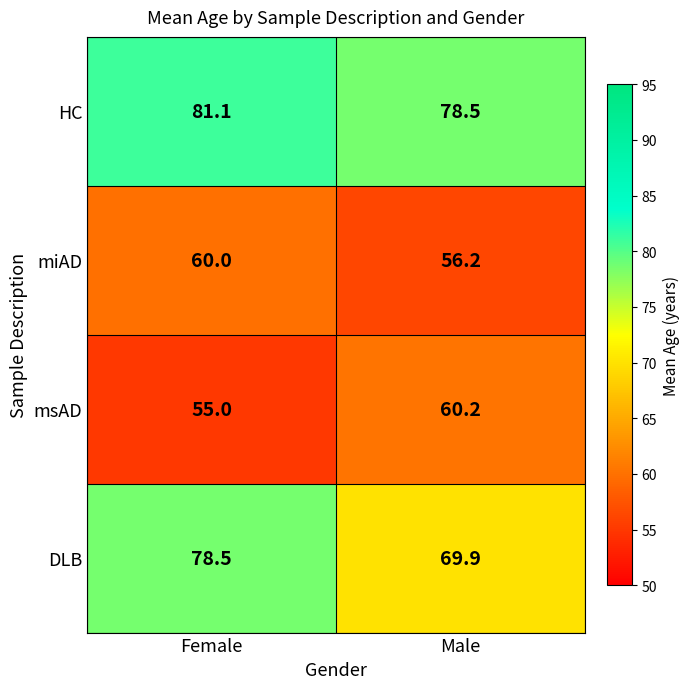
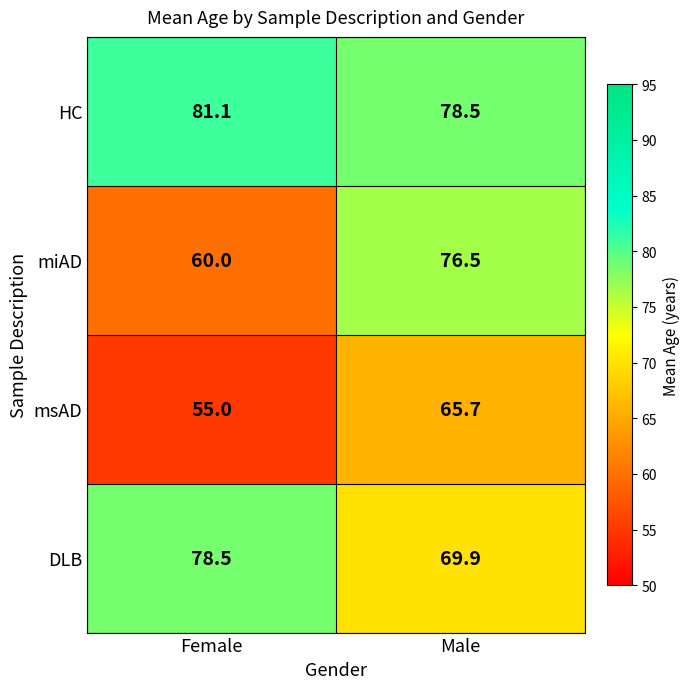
miAD, Male: 56.2 -> 76.5
msAD, Male: 60.2 -> 65.7
